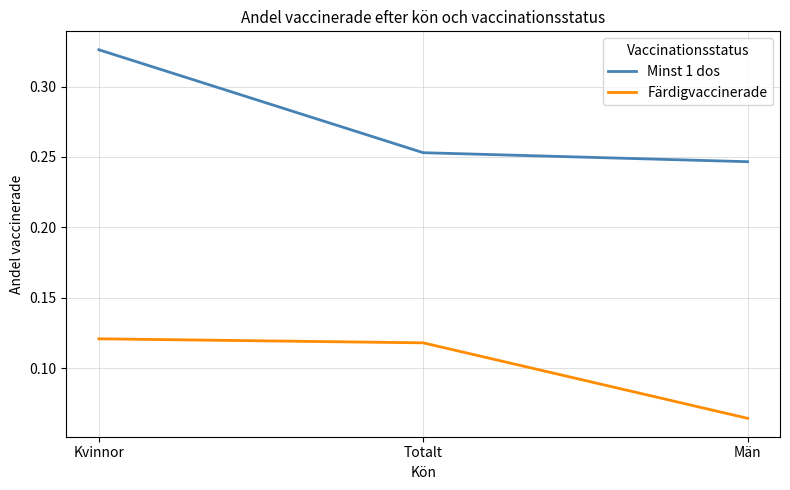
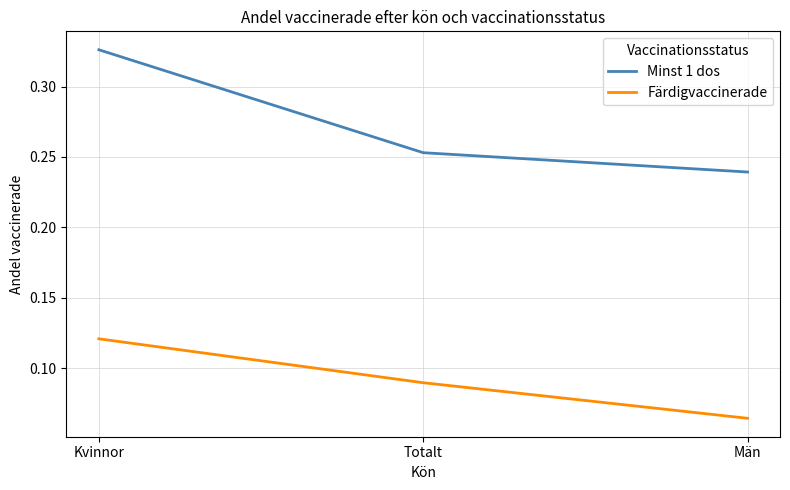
Färdigvaccinerade, Totalt: 0.118 -> 0.090
Minst 1 dos, Män: 0.247 -> 0.239
